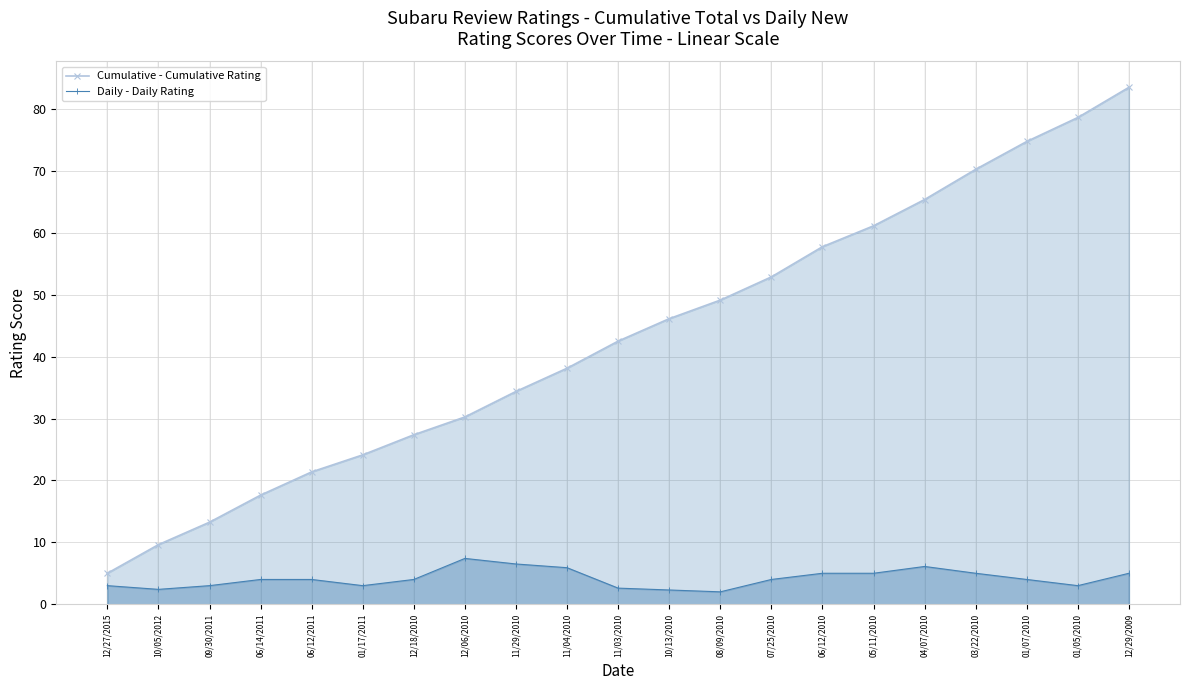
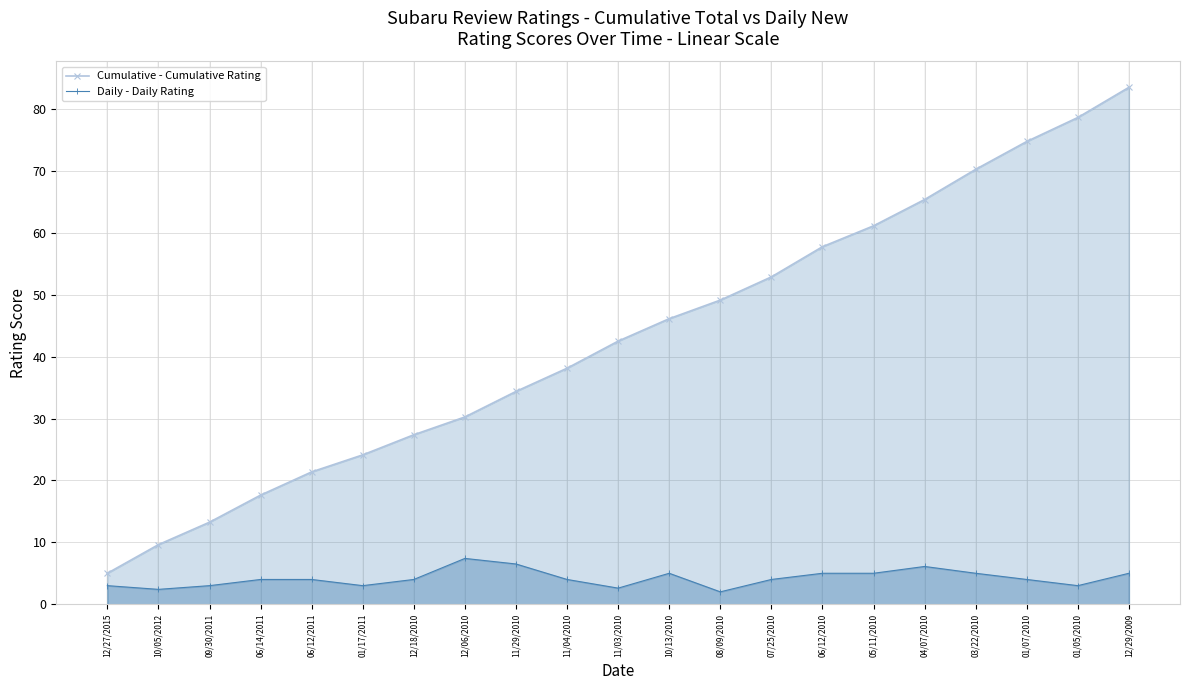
Daily - Daily Rating, 11/04/2010: 6 -> 4
Daily - Daily Rating, 10/13/2010: 2 -> 5
